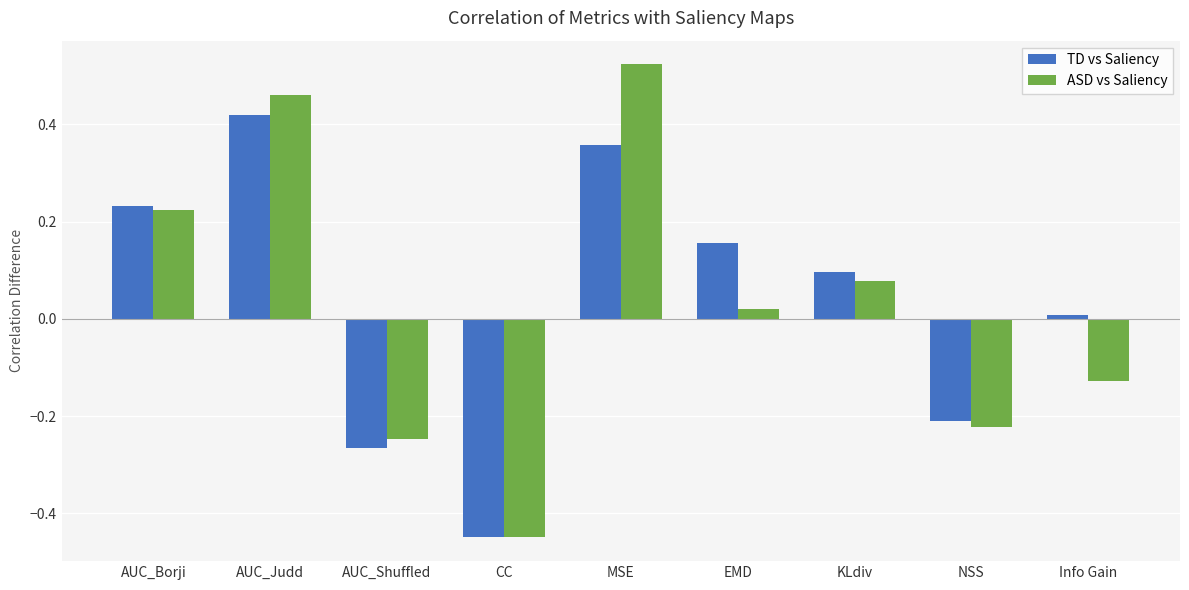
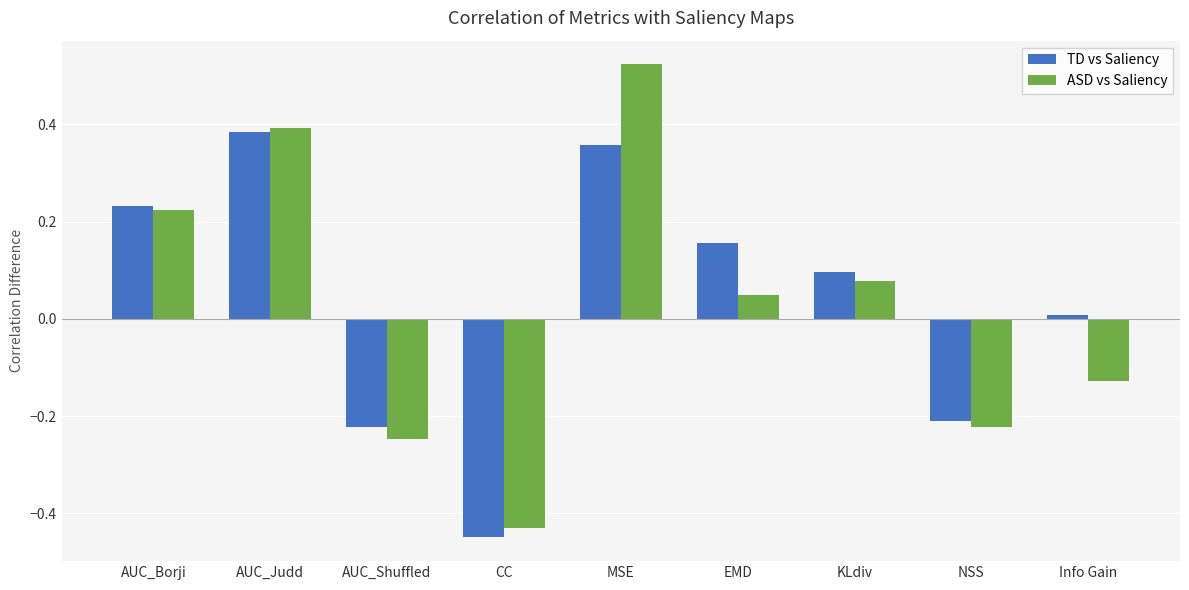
TD vs Saliency, AUC_Judd: 0.42 -> 0.38
ASD vs Saliency, AUC_Judd: 0.46 -> 0.39
TD vs Saliency, AUC_Shuffled: -0.27 -> -0.22
ASD vs Saliency, CC: -0.45 -> -0.43
ASD vs Saliency, EMD: 0.02 -> 0.05
